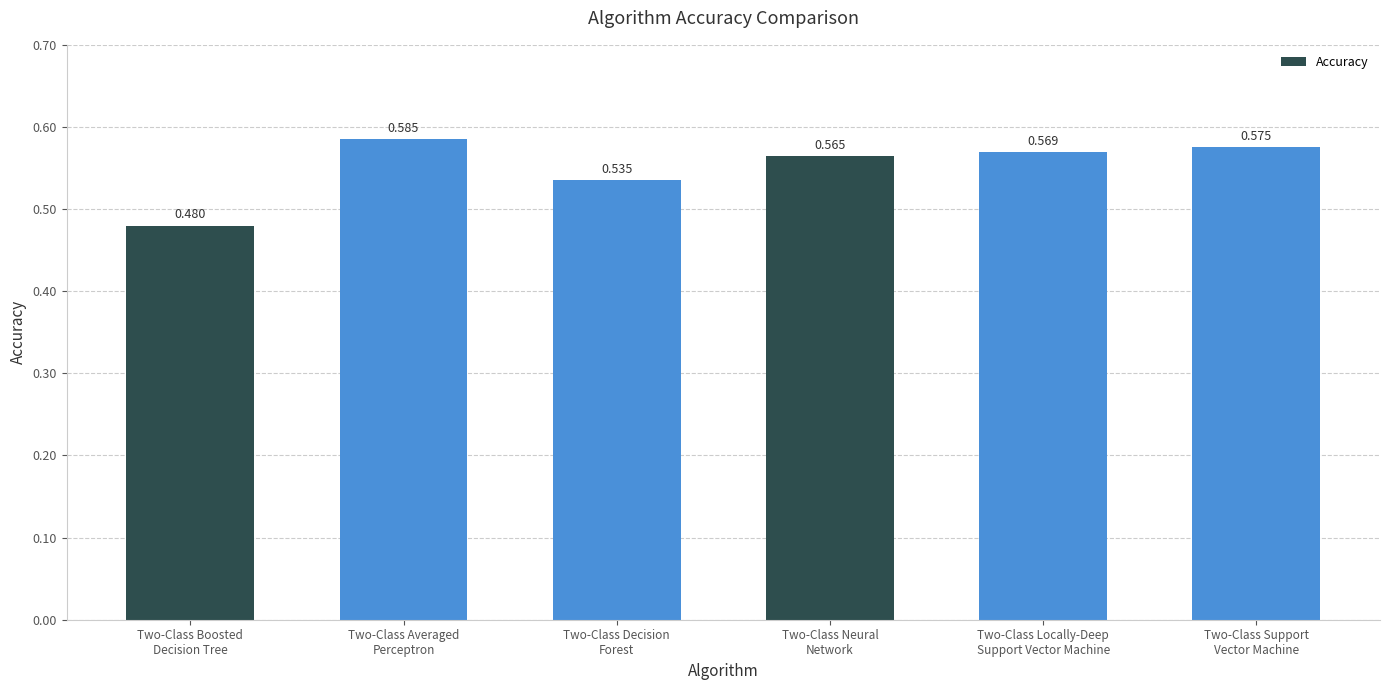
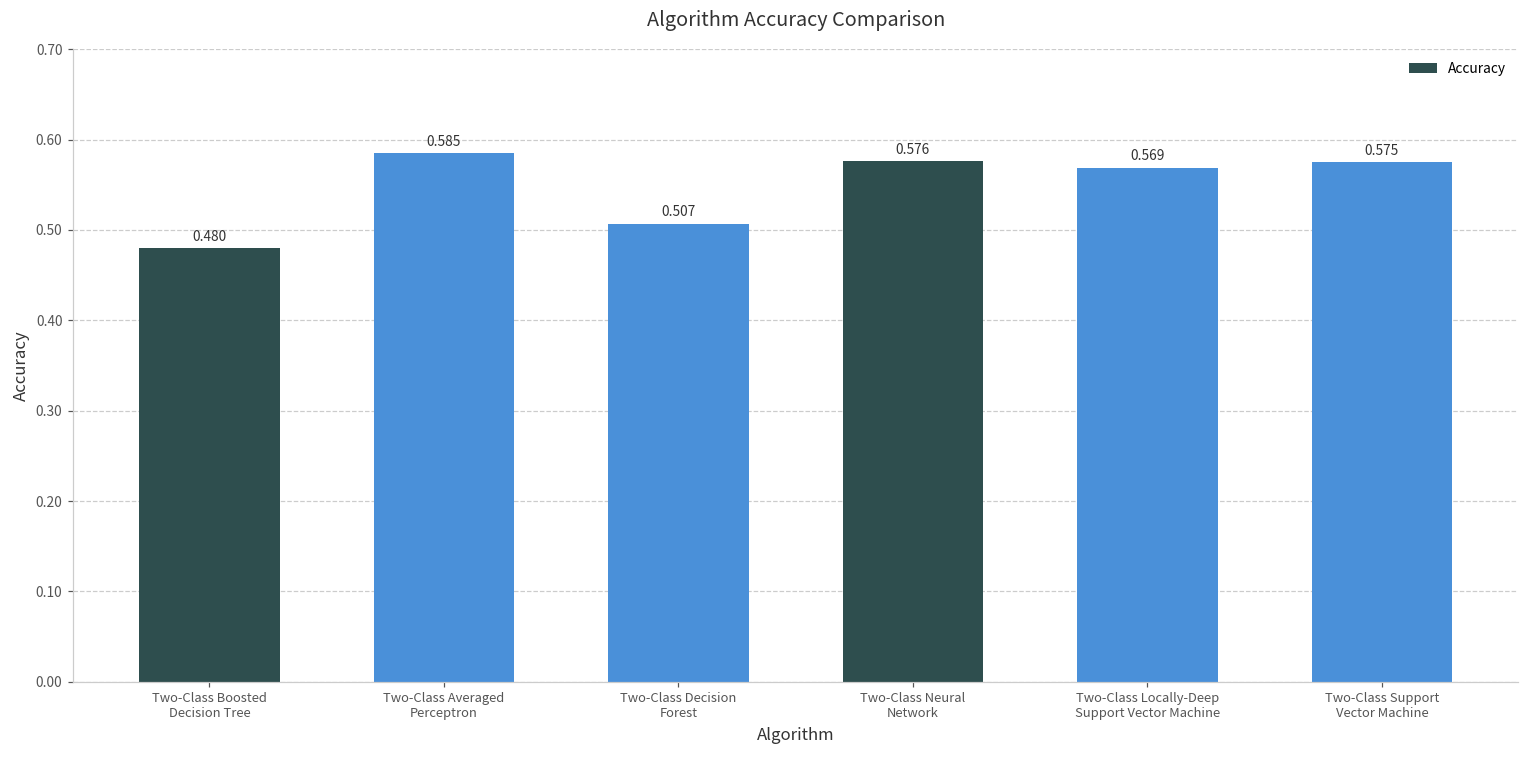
Two-Class Decision Forest: 0.535 -> 0.507
Two-Class Neural Network: 0.565 -> 0.576
